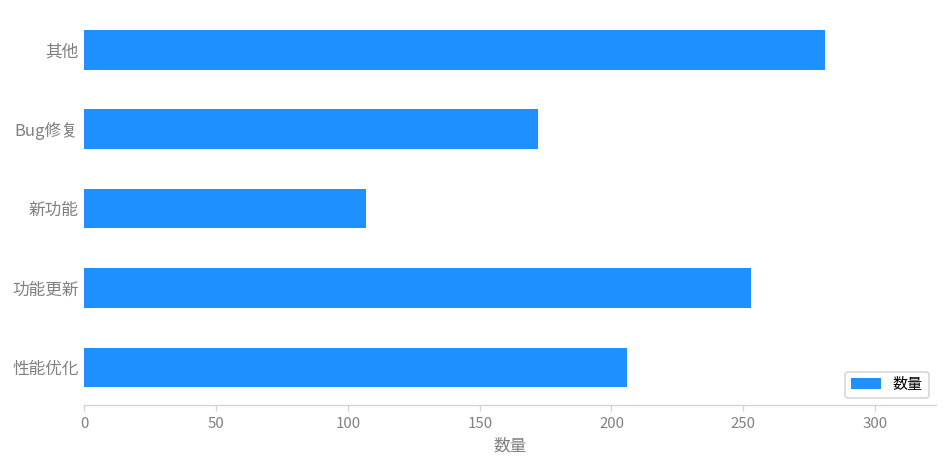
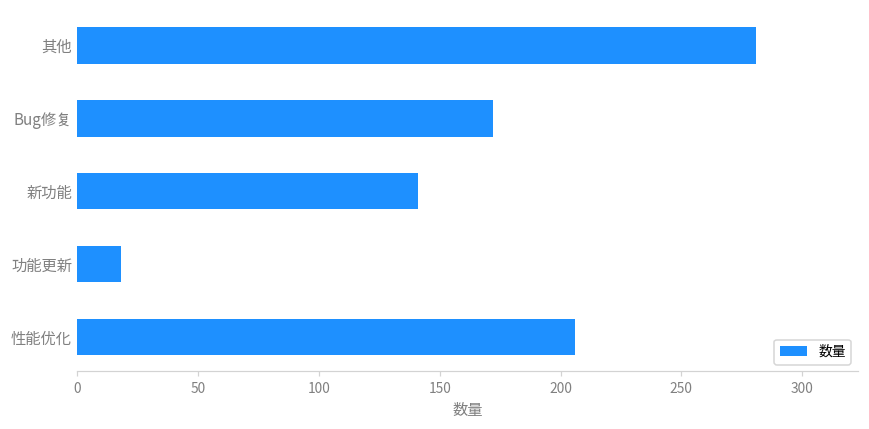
新功能: 107 -> 141
功能更新: 253 -> 18
